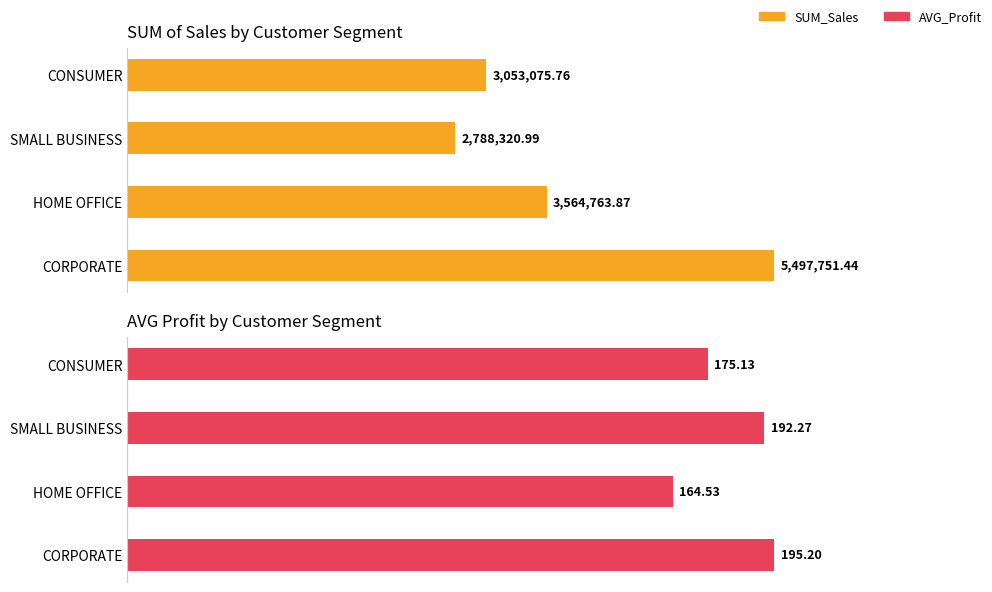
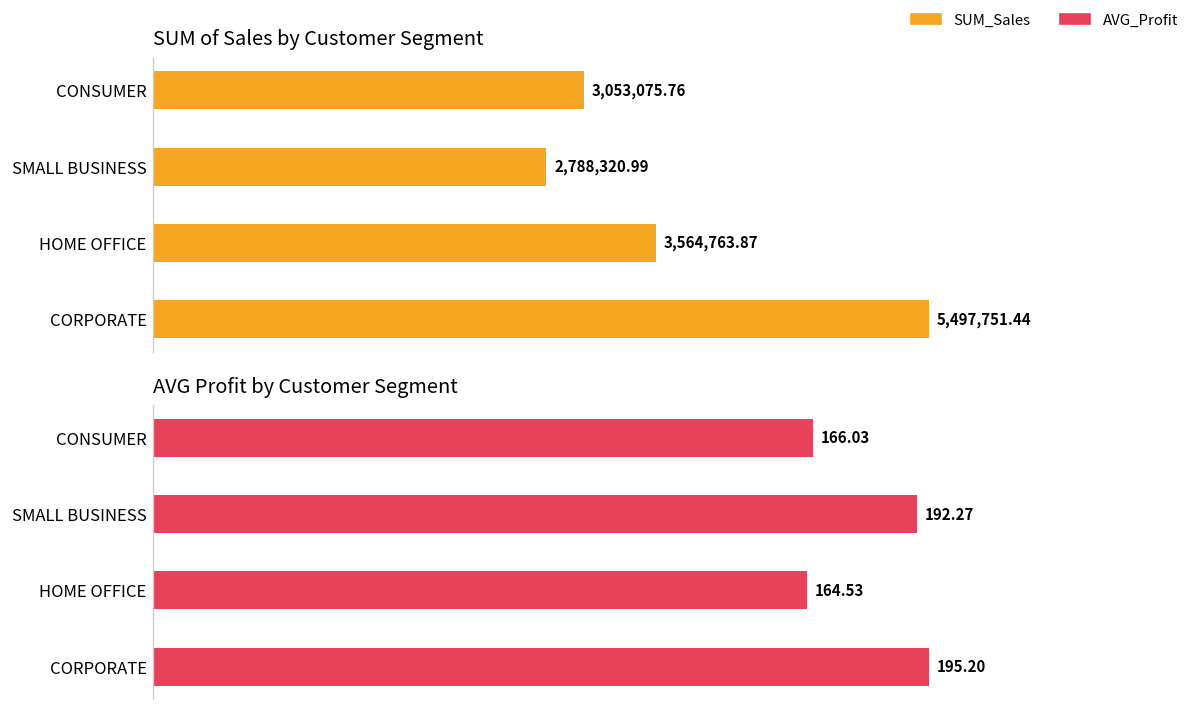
AVG Profit by Customer Segment, CONSUMER: 175.13 -> 166.03
